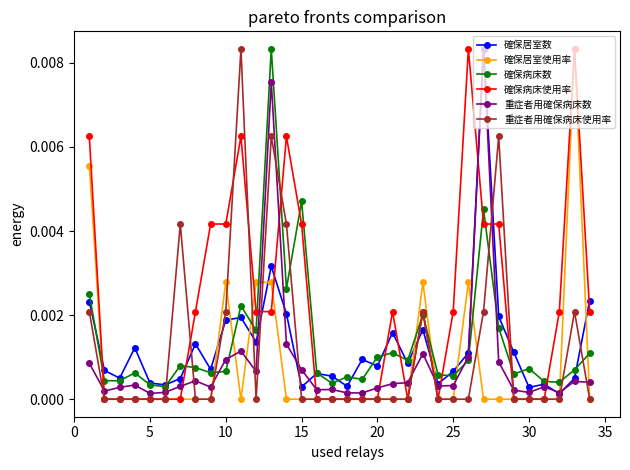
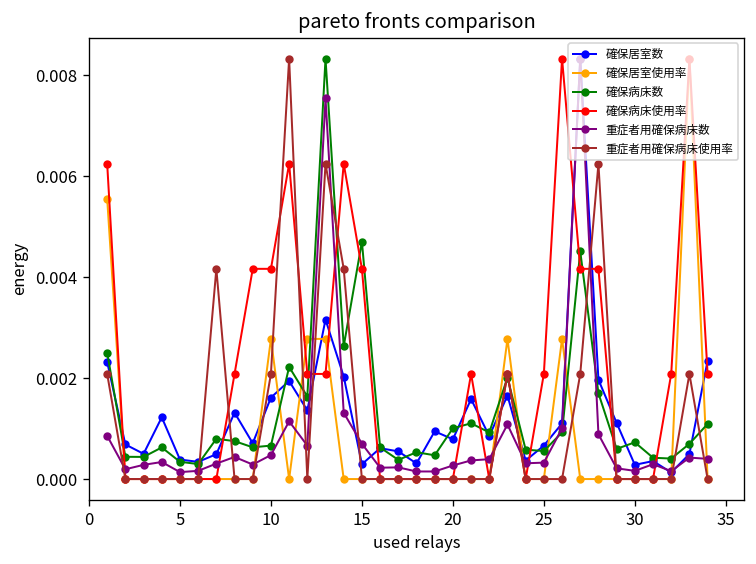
確保居室数, 10: 0.0019 -> 0.0016
重症者用確保病床数, 10: 0.0009 -> 0.0005
